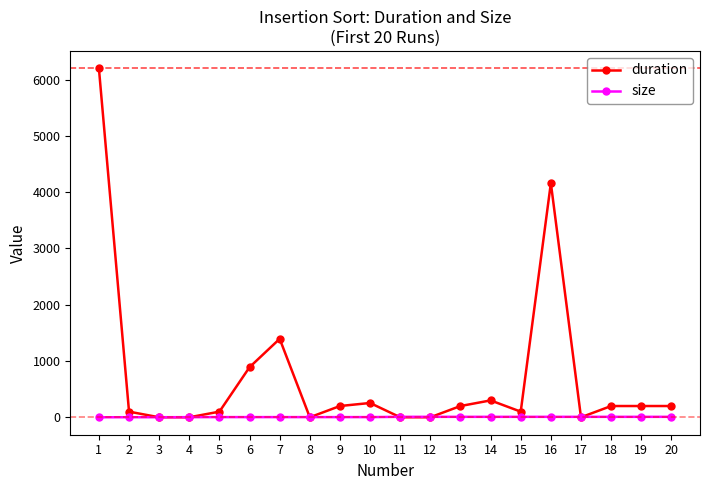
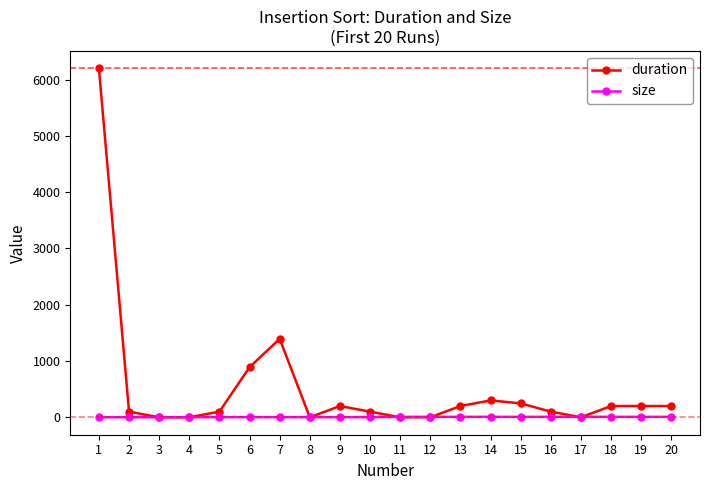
duration, 10: 300 -> 100
duration, 15: 100 -> 200
duration, 16: 4200 -> 100
